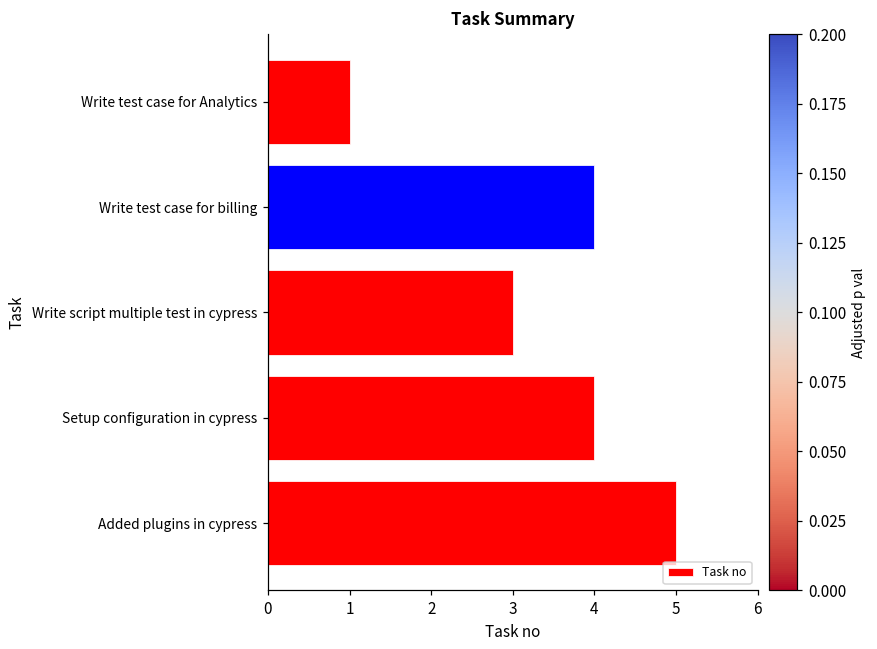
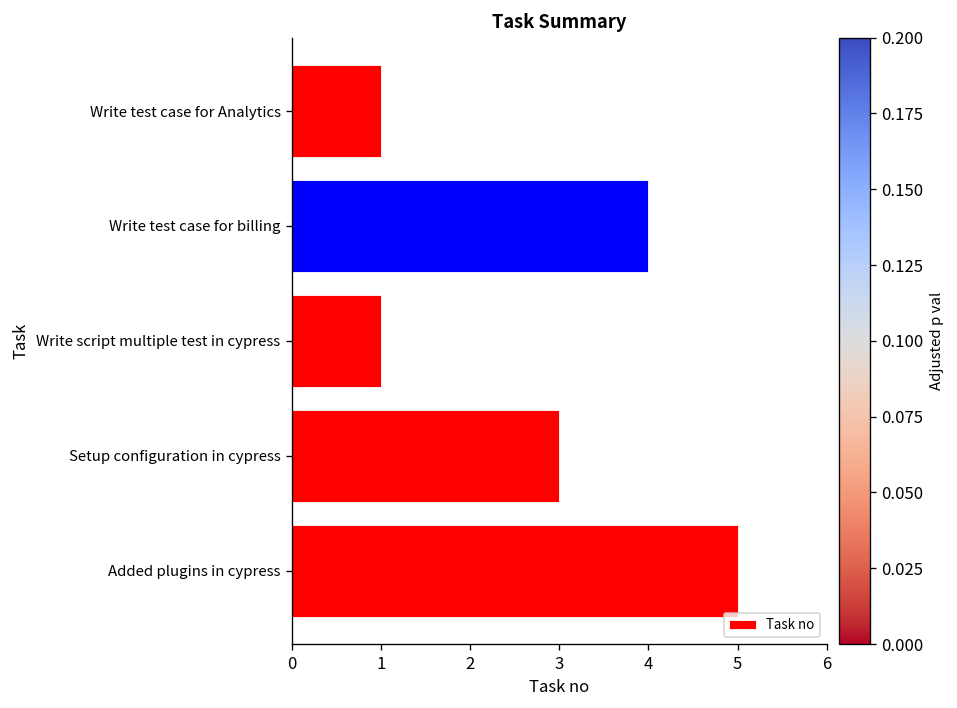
Write script multiple test in cypress: 3 -> 1
Setup configuration in cypress: 4 -> 3
